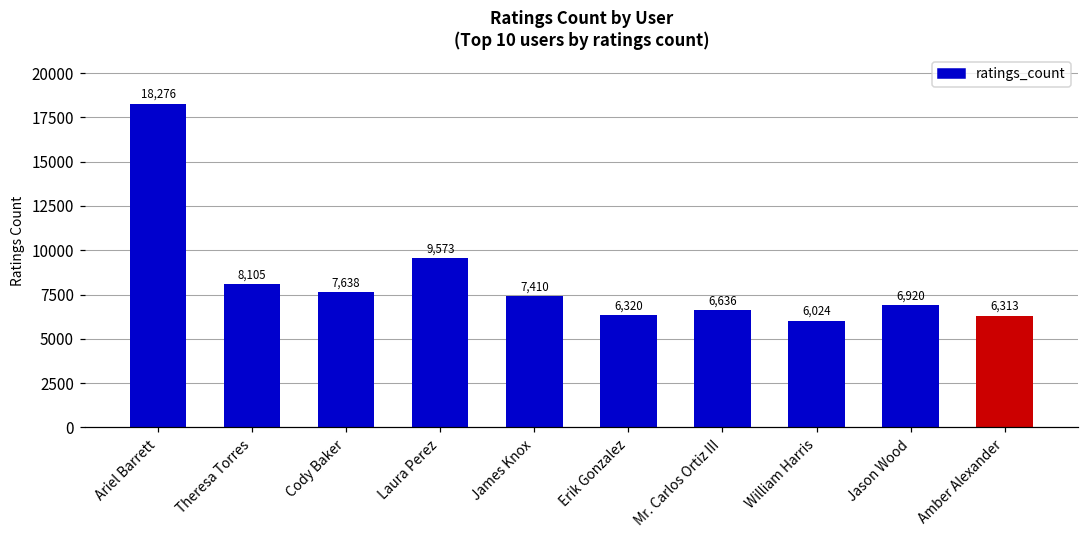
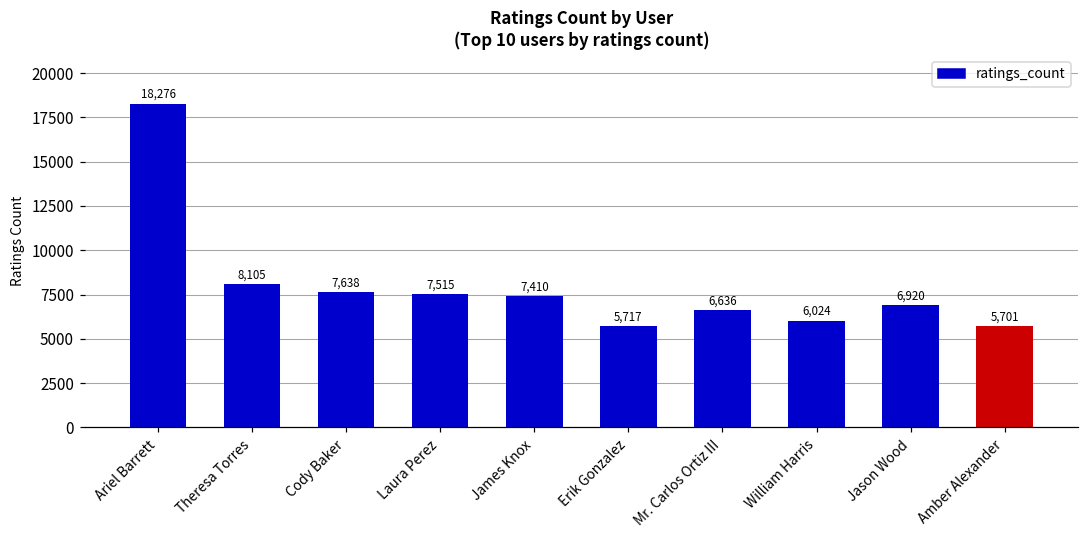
Laura Perez: 9,573 -> 7,515
Erik Gonzalez: 6,320 -> 5,717
Amber Alexander: 6,313 -> 5,701
